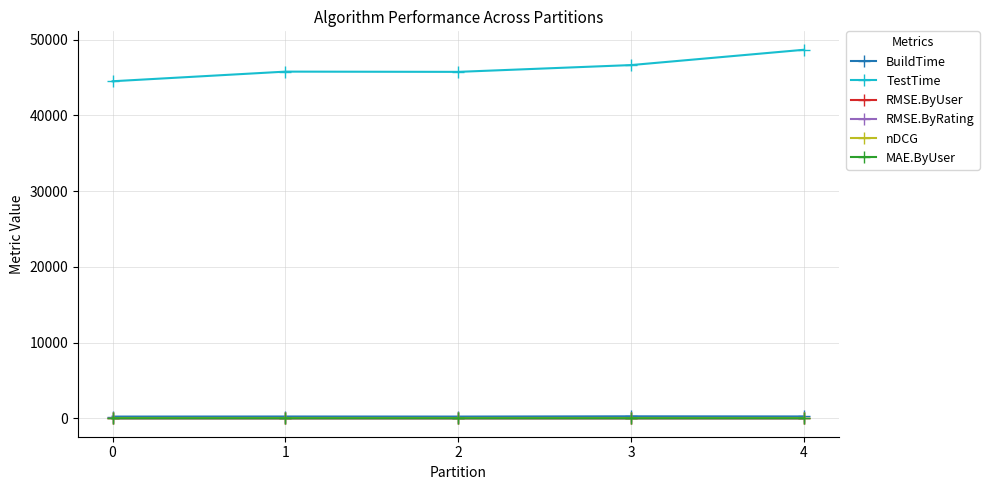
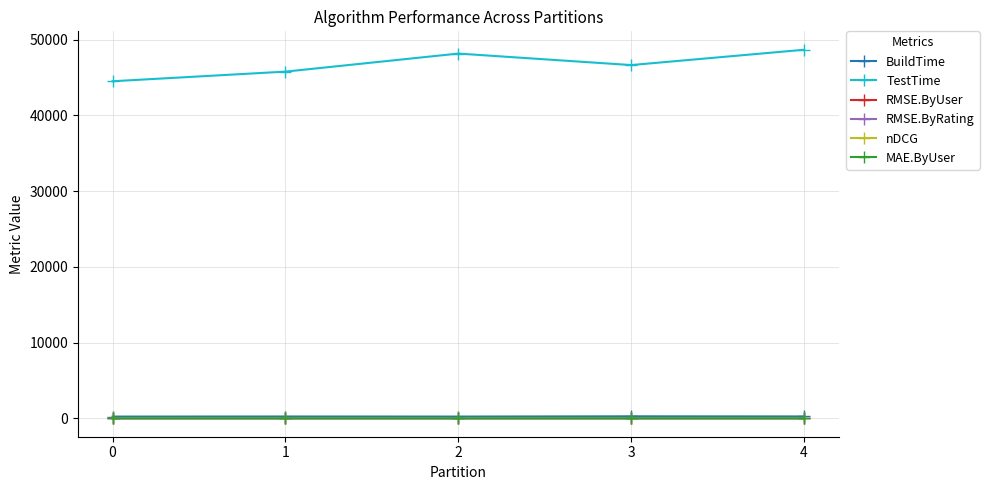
TestTime, 2: 46000 -> 48000
